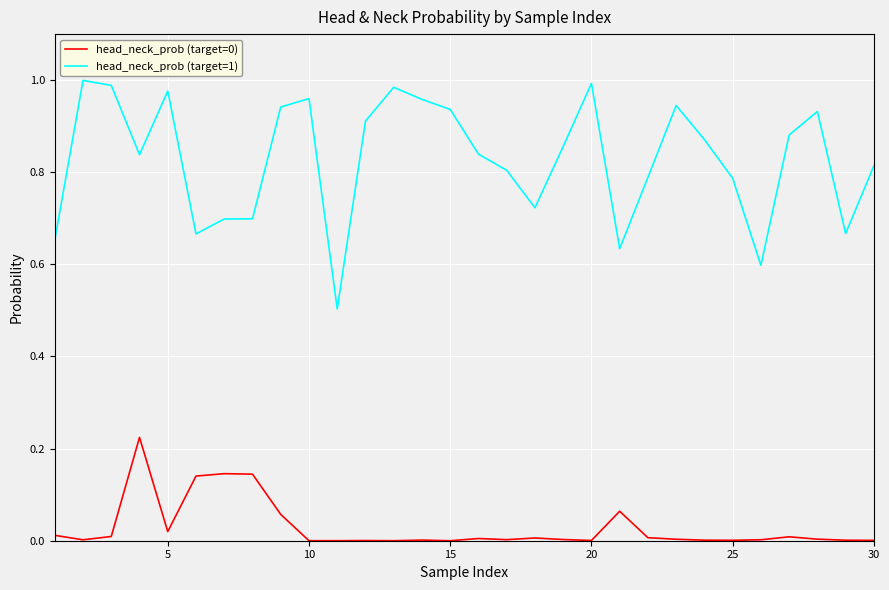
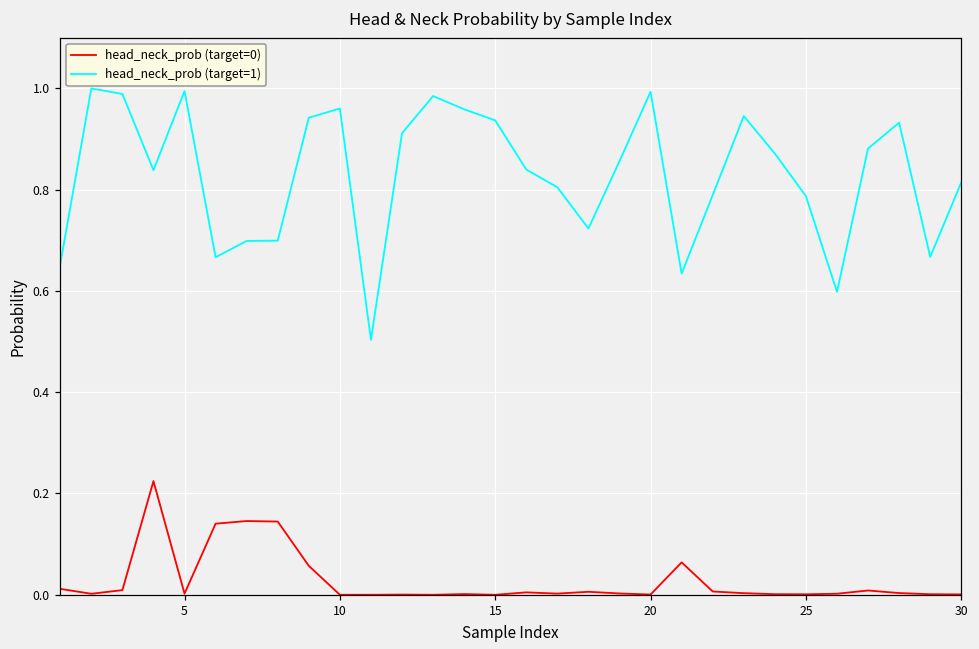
head_neck_prob (target=0), 5: 0.02 -> 0.00
head_neck_prob (target=1), 5: 0.98 -> 0.99
